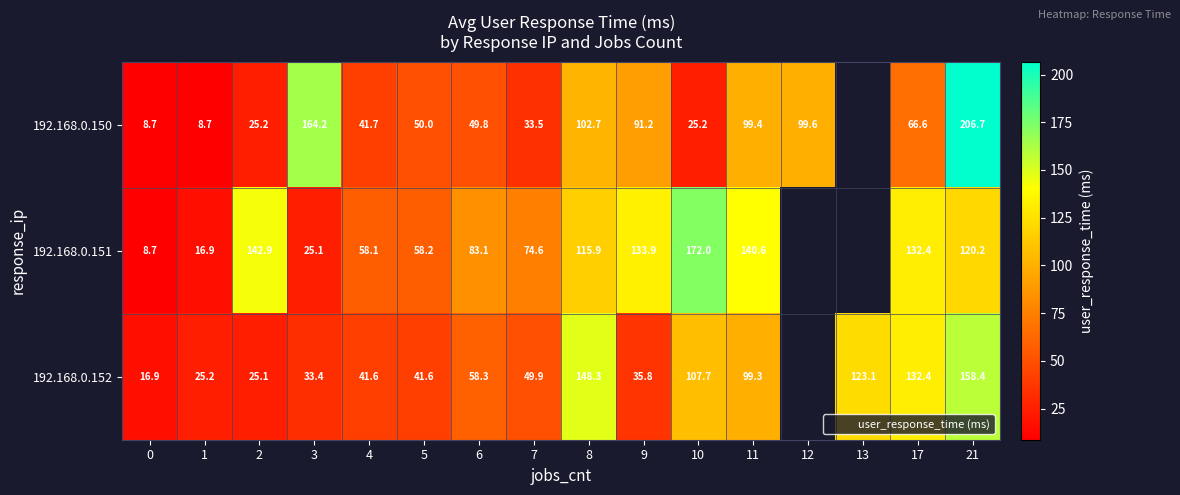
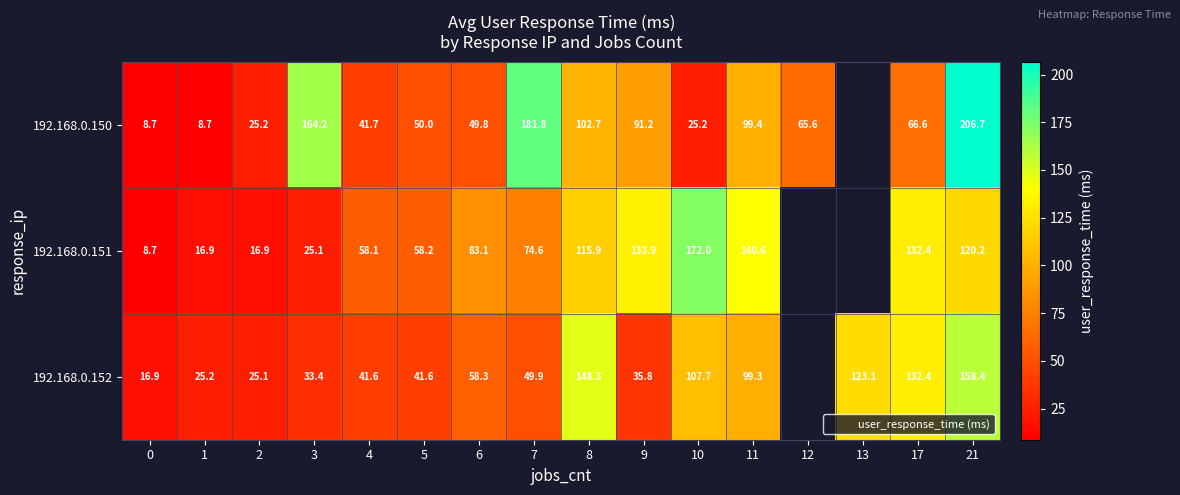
192.168.0.150, 7: 33.5 -> 181.8
192.168.0.150, 12: 99.6 -> 65.6
192.168.0.151, 2: 142.9 -> 16.9
